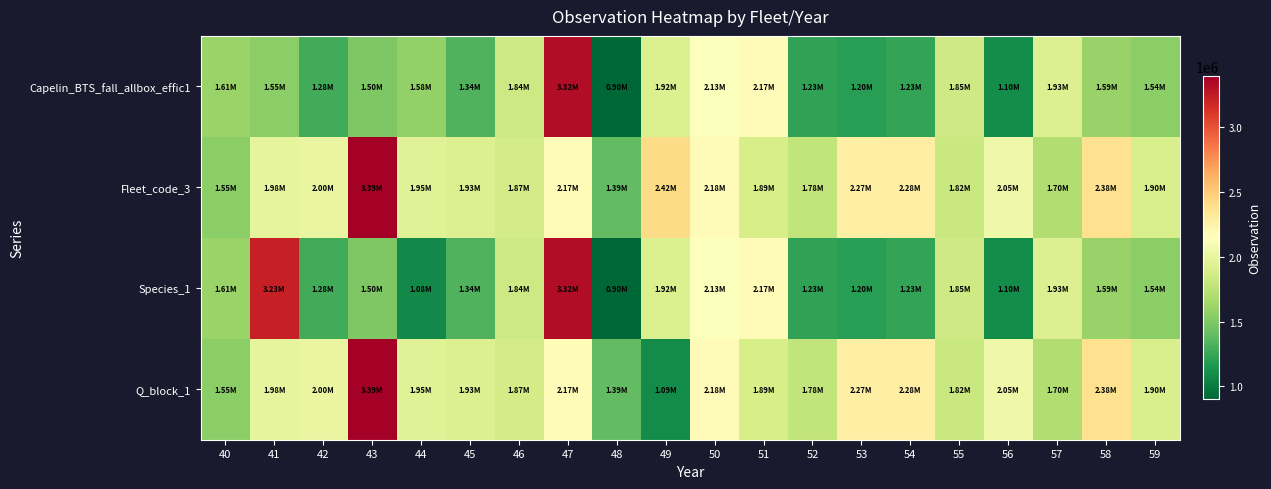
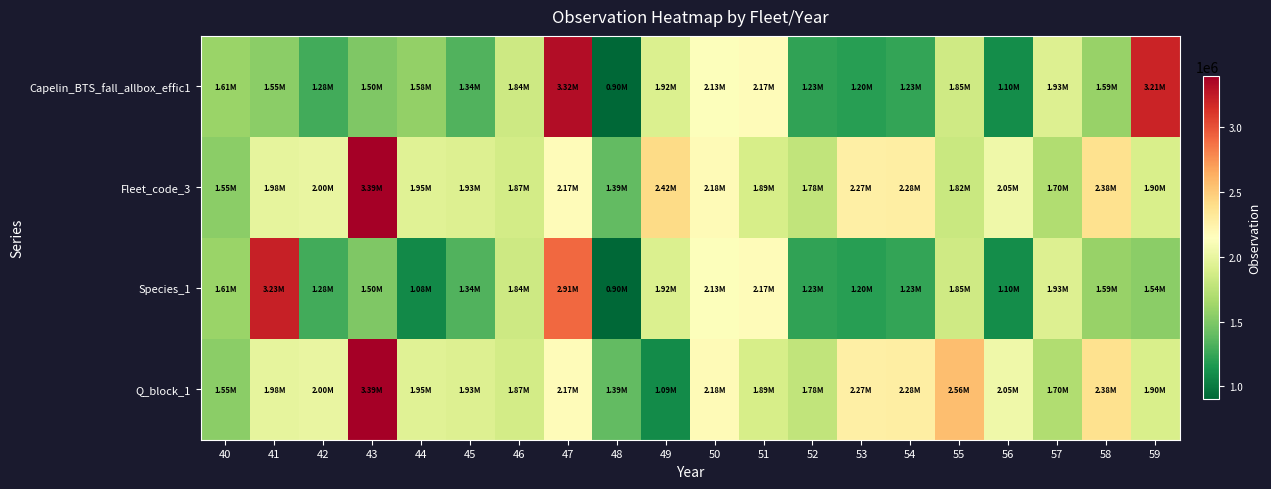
Capelin_BTS_fall_allbox_effic1, 59: 1.54M -> 3.21M
Species_1, 47: 3.32M -> 2.91M
Q_block_1, 55: 1.82M -> 2.56M
